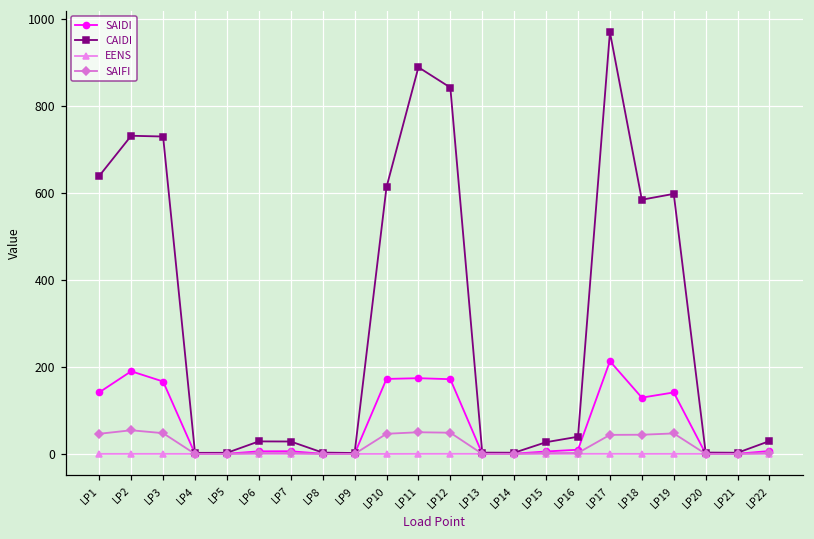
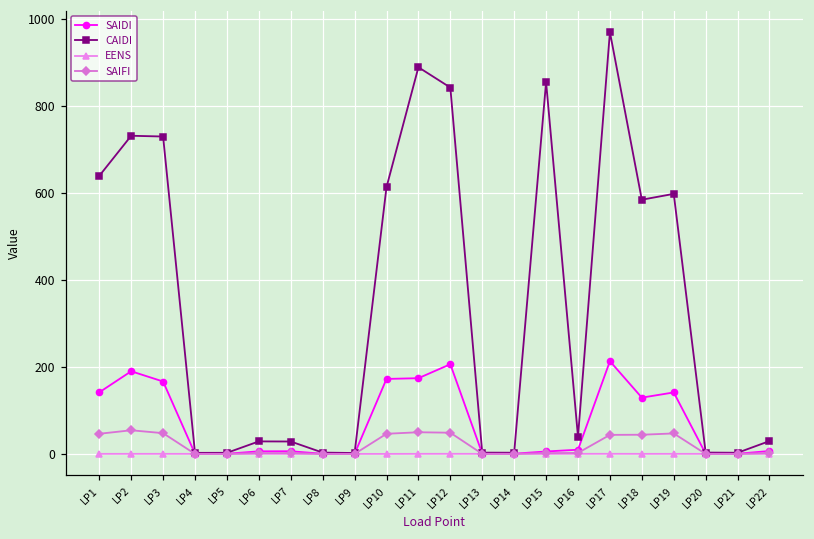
SAIDI, LP12: 170 -> 210
CAIDI, LP15: 30 -> 860
